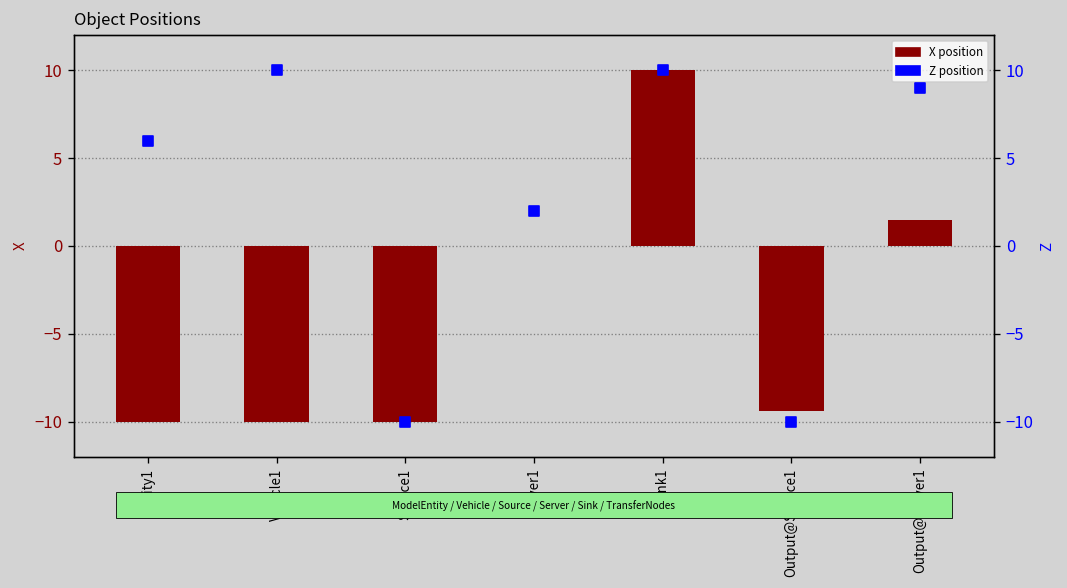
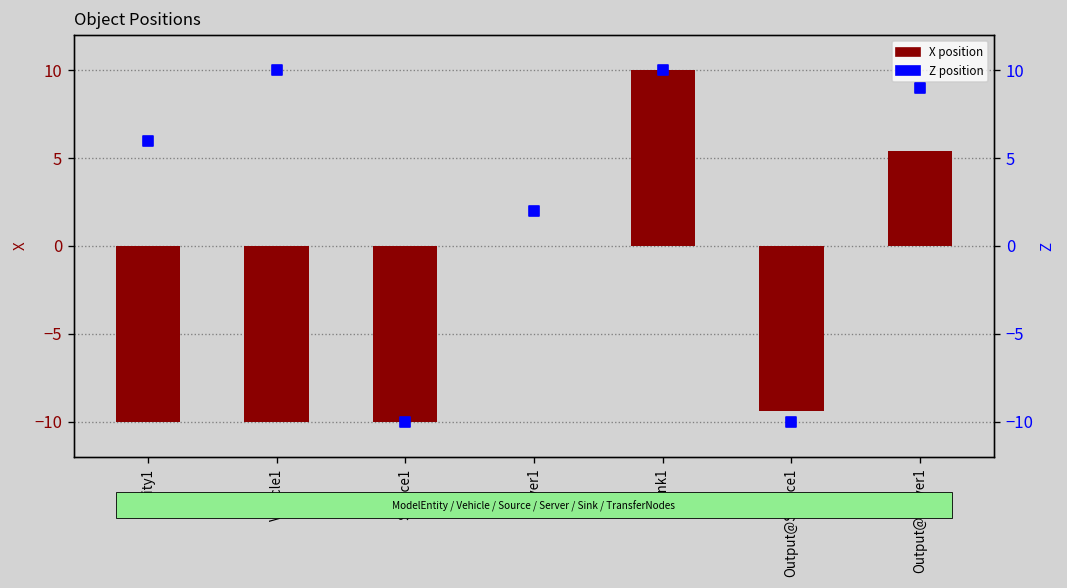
X position, Output@Server1: 1.5 -> 5.4
